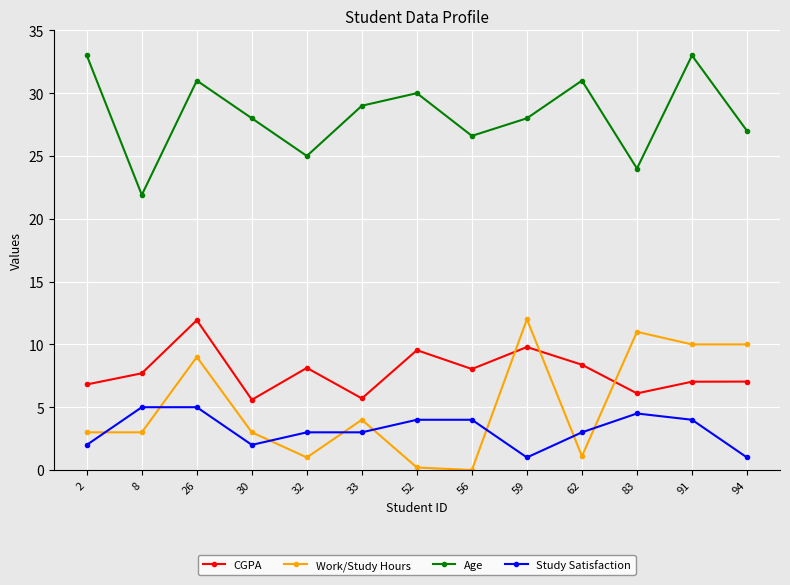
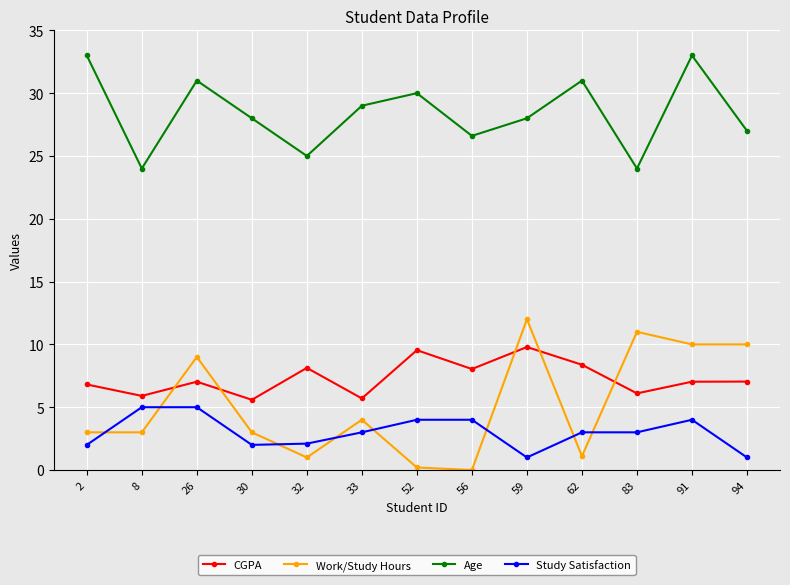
CGPA, 8: 7.7 -> 5.9
Age, 8: 21.9 -> 24.0
CGPA, 26: 11.9 -> 7.0
Study Satisfaction, 32: 3.0 -> 2.1
Study Satisfaction, 83: 4.5 -> 3.0
